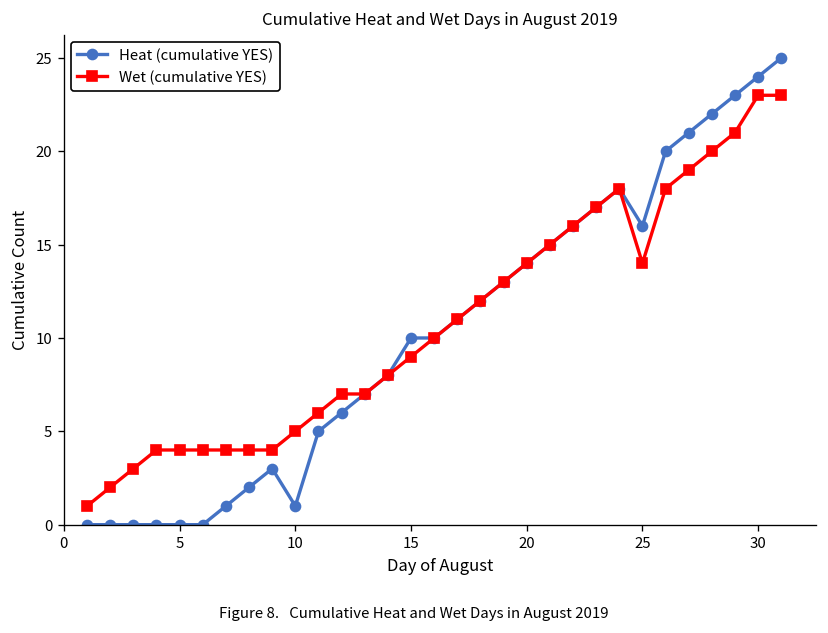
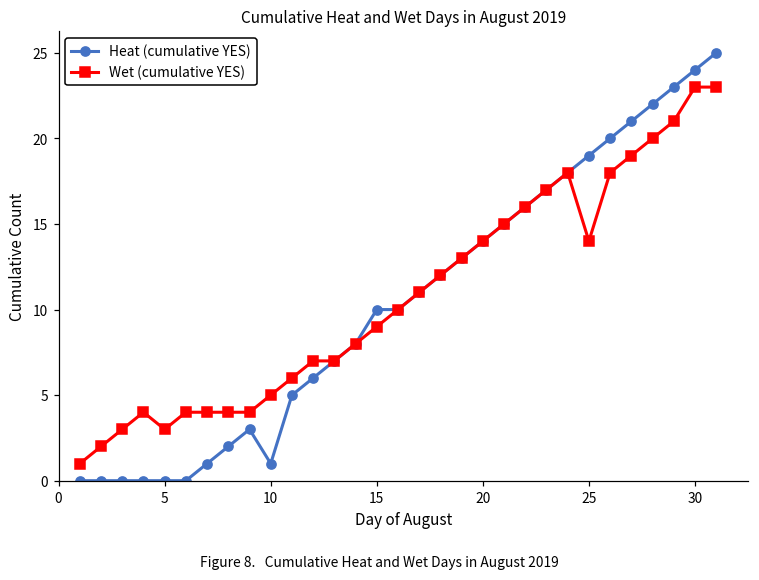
Wet (cumulative YES), 5: 4 -> 3
Heat (cumulative YES), 25: 16 -> 19
